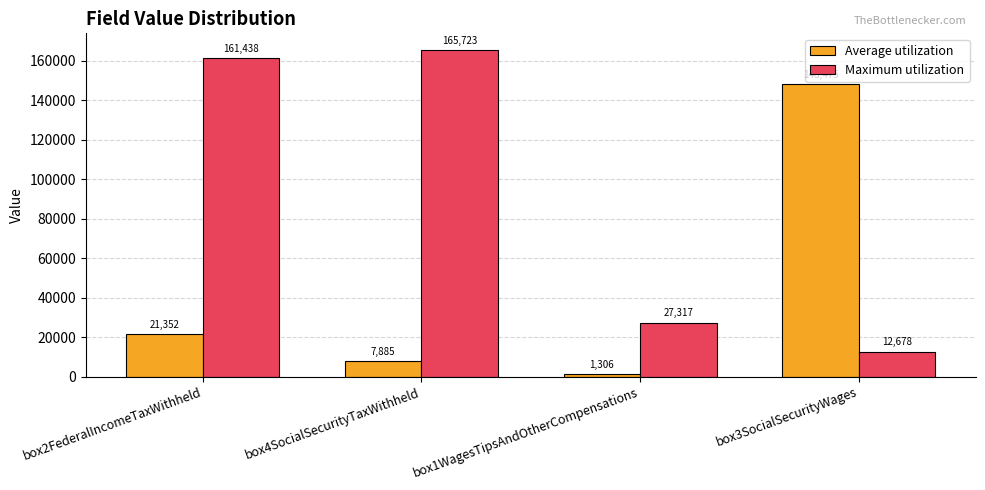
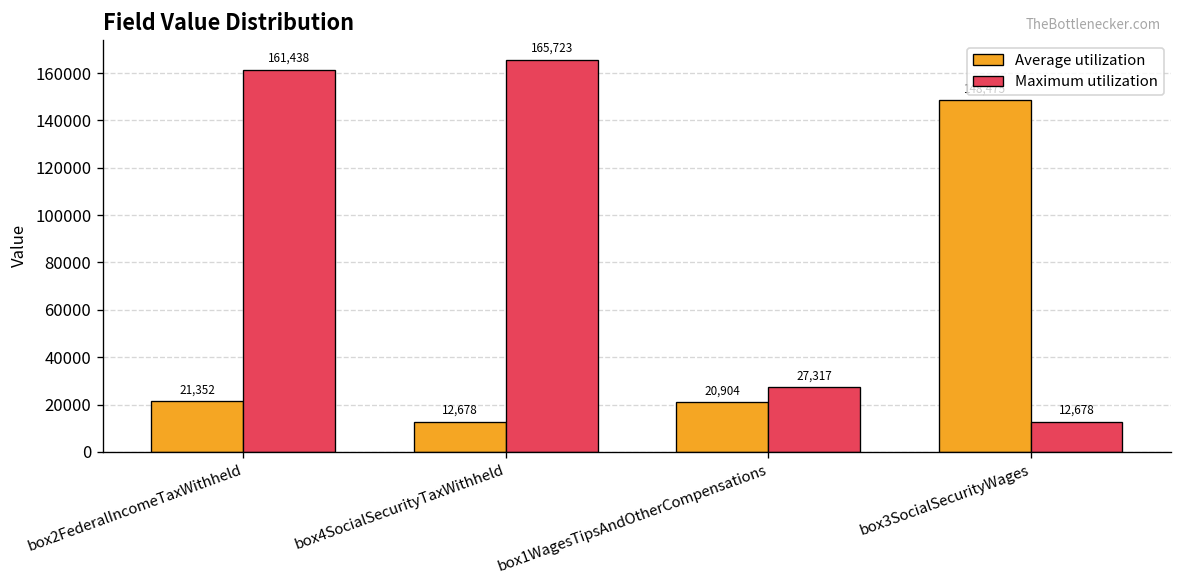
Average utilization, box4SocialSecurityTaxWithheld: 7,885 -> 12,678
Average utilization, box1WagesTipsAndOtherCompensations: 1,306 -> 20,904
